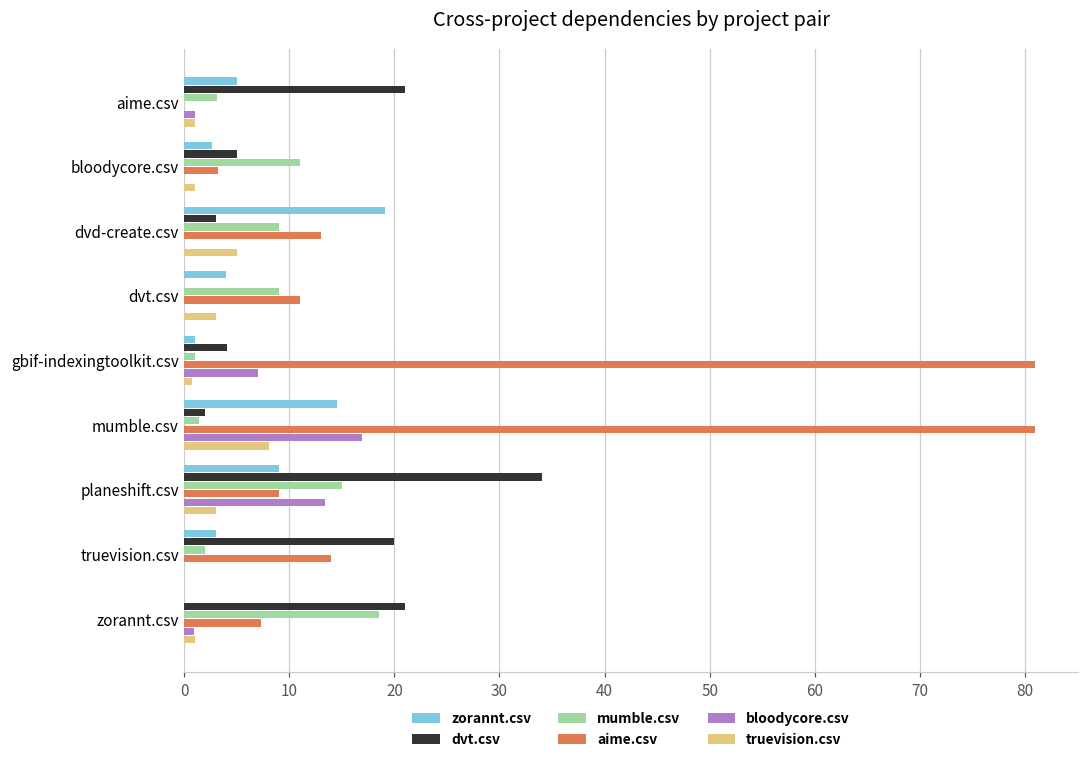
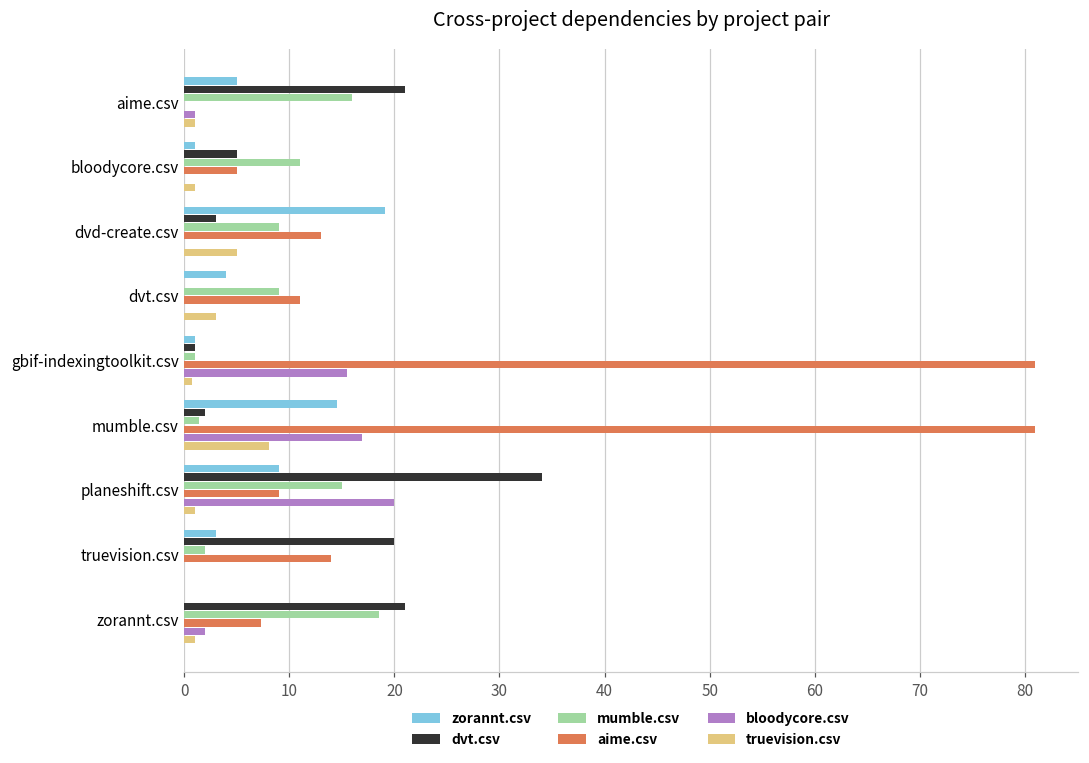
mumble.csv, aime.csv: 3 -> 16
zorannt.csv, bloodycore.csv: 3 -> 1
aime.csv, bloodycore.csv: 3 -> 5
dvt.csv, gbif-indexingtoolkit.csv: 4 -> 1
bloodycore.csv, gbif-indexingtoolkit.csv: 7 -> 16
bloodycore.csv, planeshift.csv: 13 -> 20
truevision.csv, planeshift.csv: 3 -> 1
bloodycore.csv, zorannt.csv: 1 -> 2
